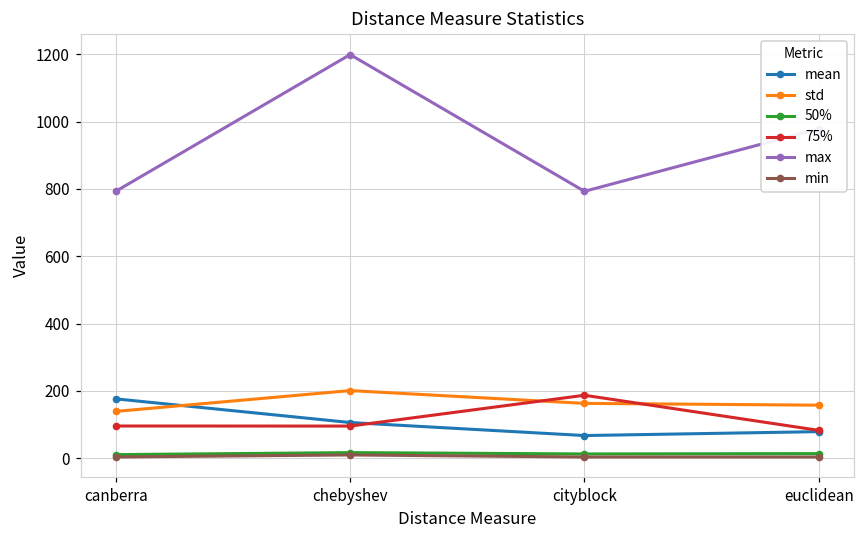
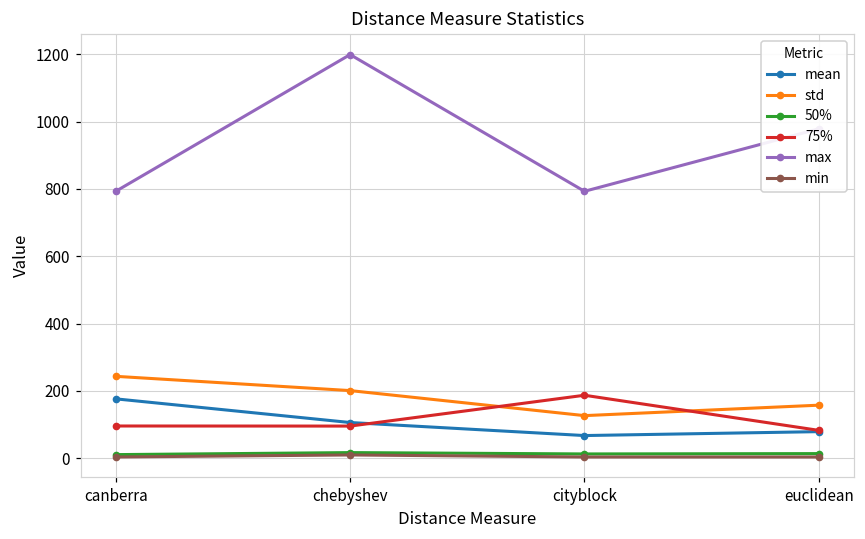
std, canberra: 140 -> 240
std, cityblock: 160 -> 130
